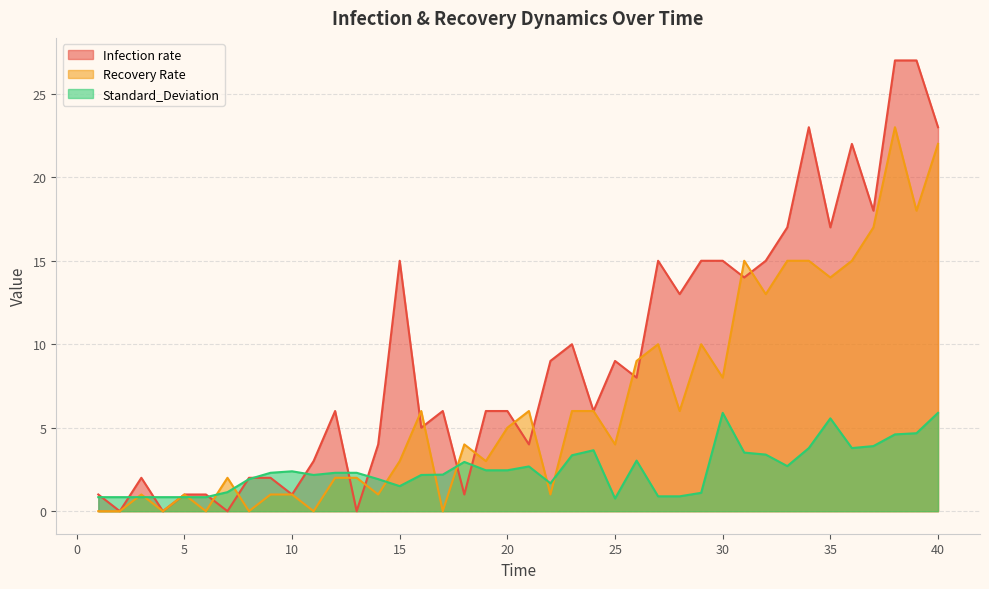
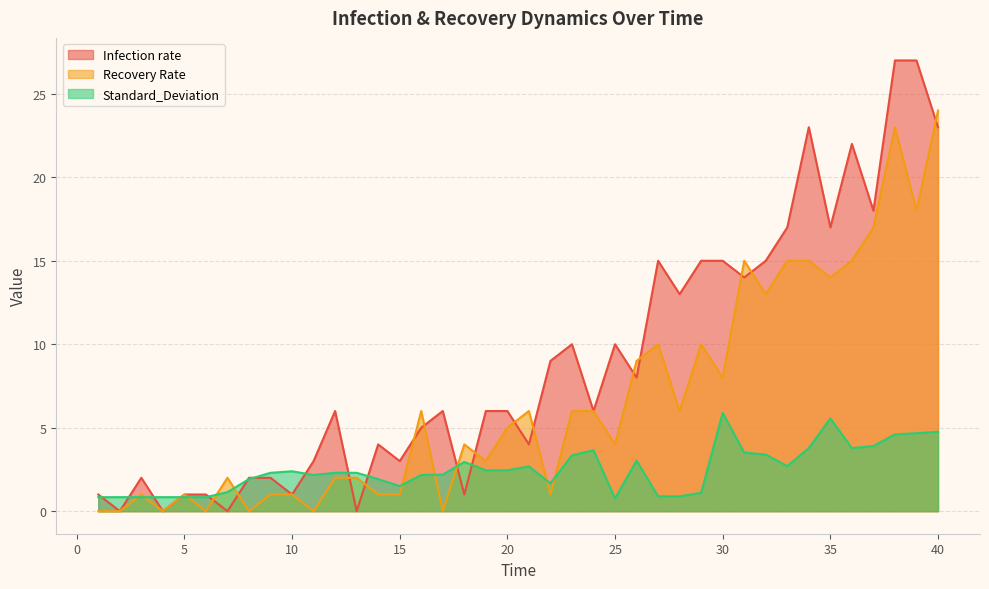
Infection rate, 15: 15 -> 3
Recovery Rate, 15: 3 -> 1
Infection rate, 25: 9 -> 10
Recovery Rate, 40: 22 -> 24
Standard_Deviation, 40: 5.9 -> 4.8
